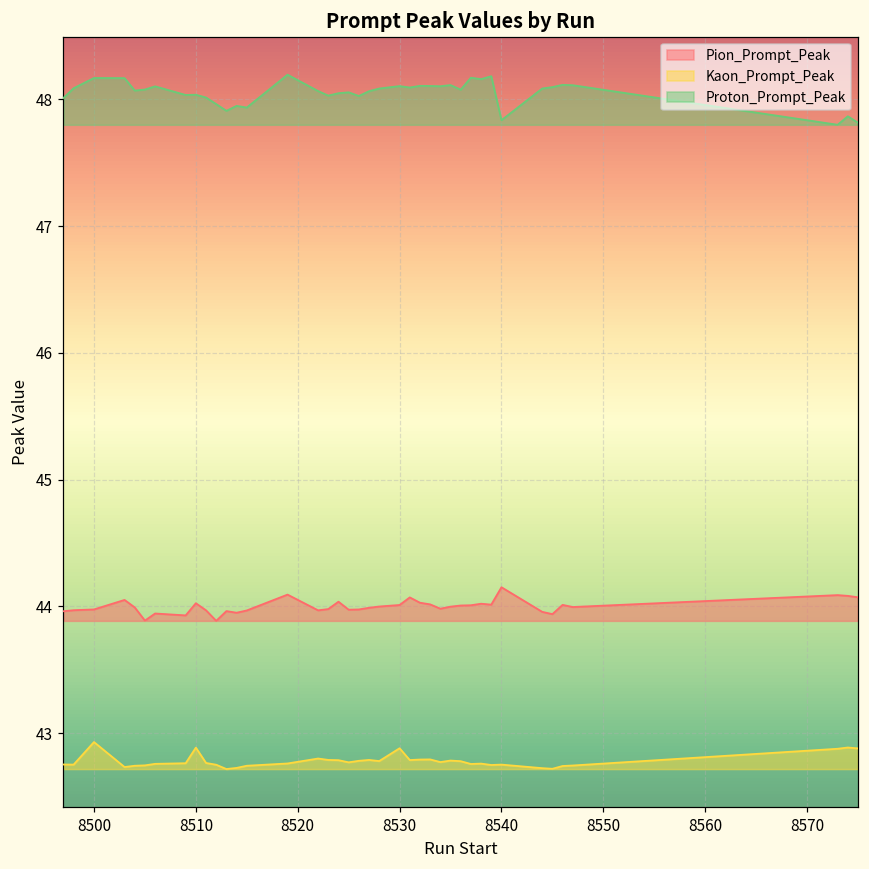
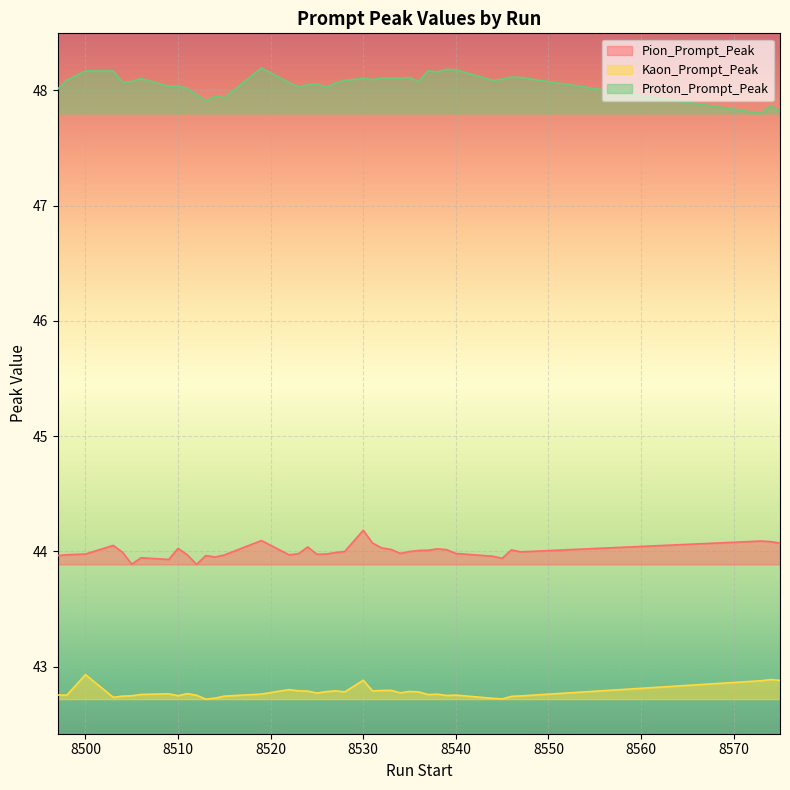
Kaon_Prompt_Peak, 8510: 42.89 -> 42.75
Pion_Prompt_Peak, 8530: 44.01 -> 44.18
Pion_Prompt_Peak, 8540: 44.15 -> 43.98
Proton_Prompt_Peak, 8540: 47.84 -> 48.18
